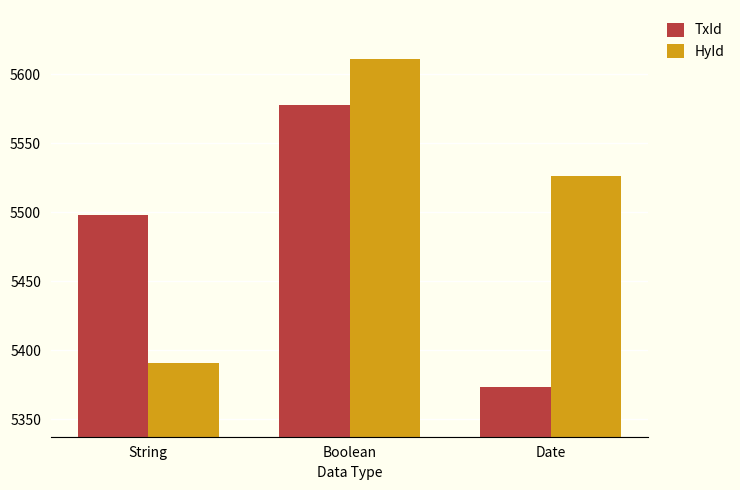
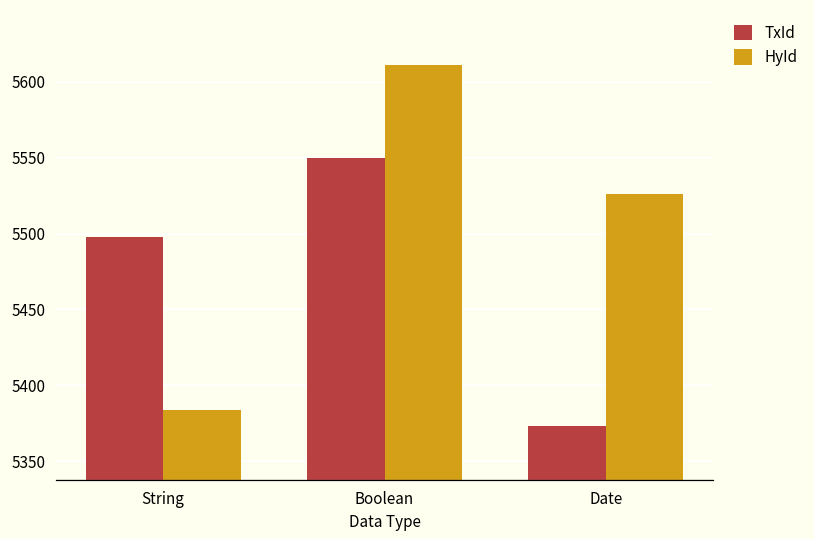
HyId, String: 5391 -> 5384
TxId, Boolean: 5578 -> 5550
